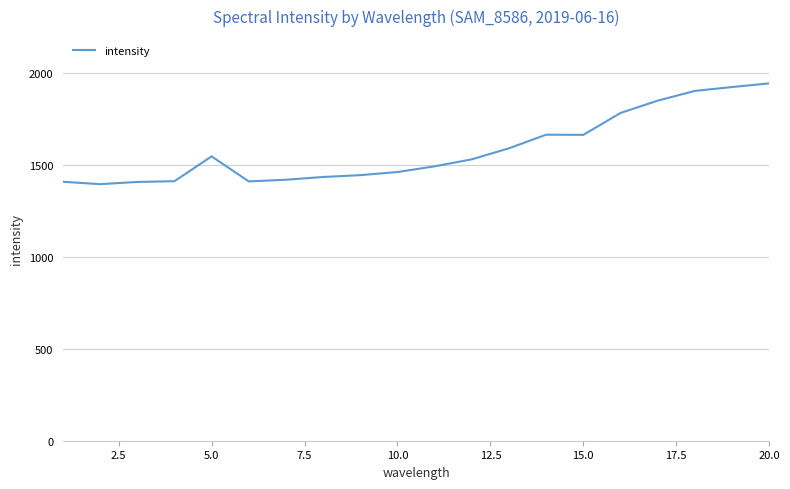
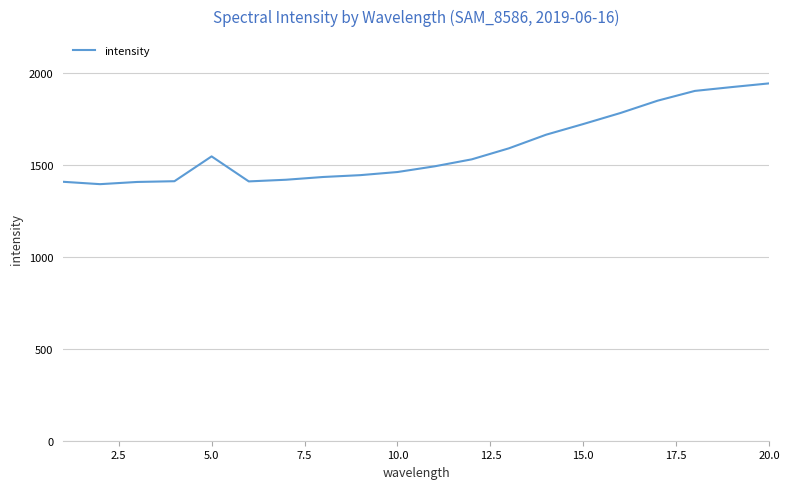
15.0: 1660 -> 1720
